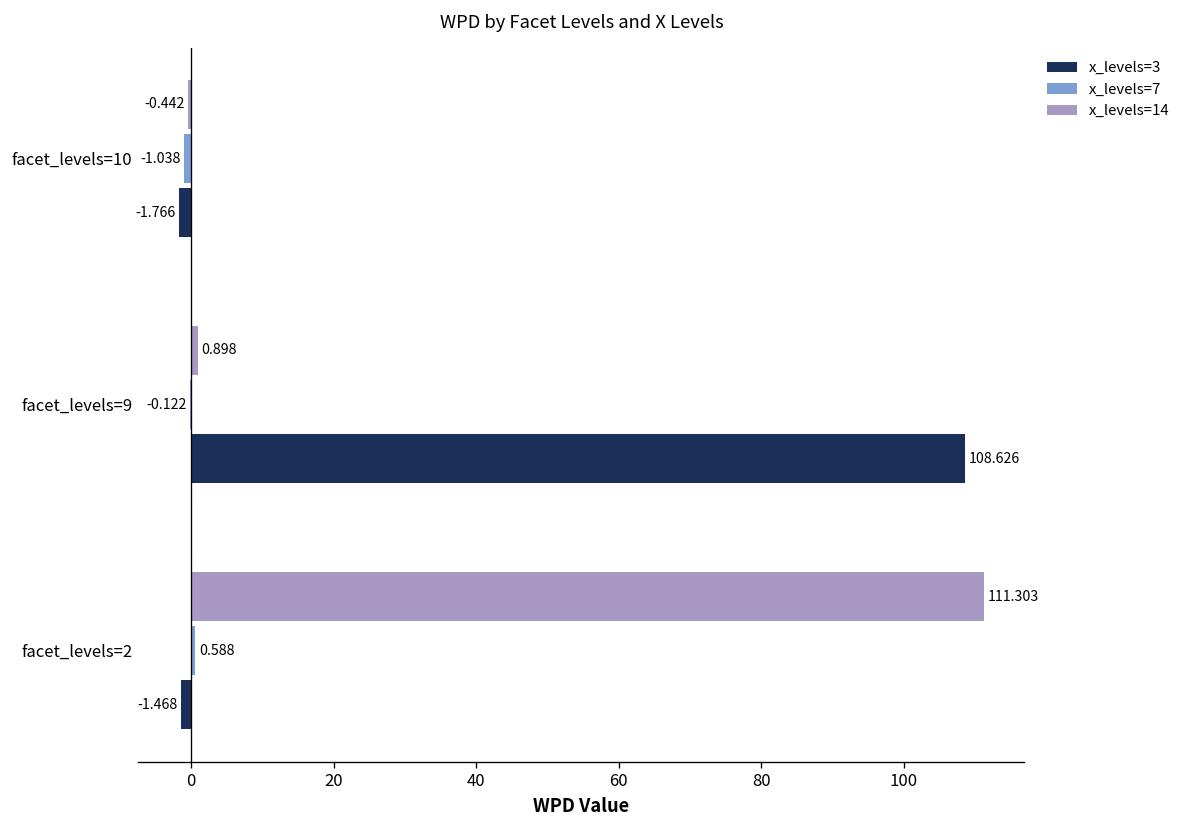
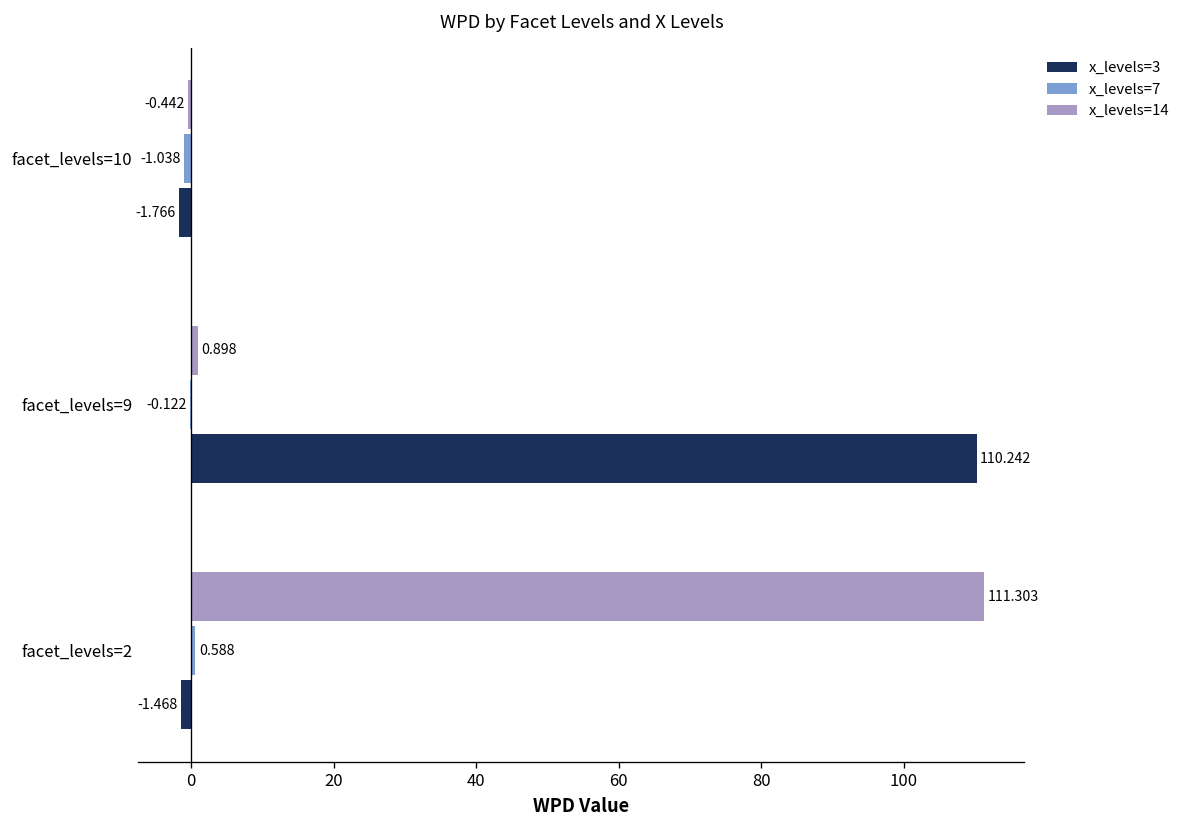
x_levels=3, facet_levels=9: 108.626 -> 110.242
